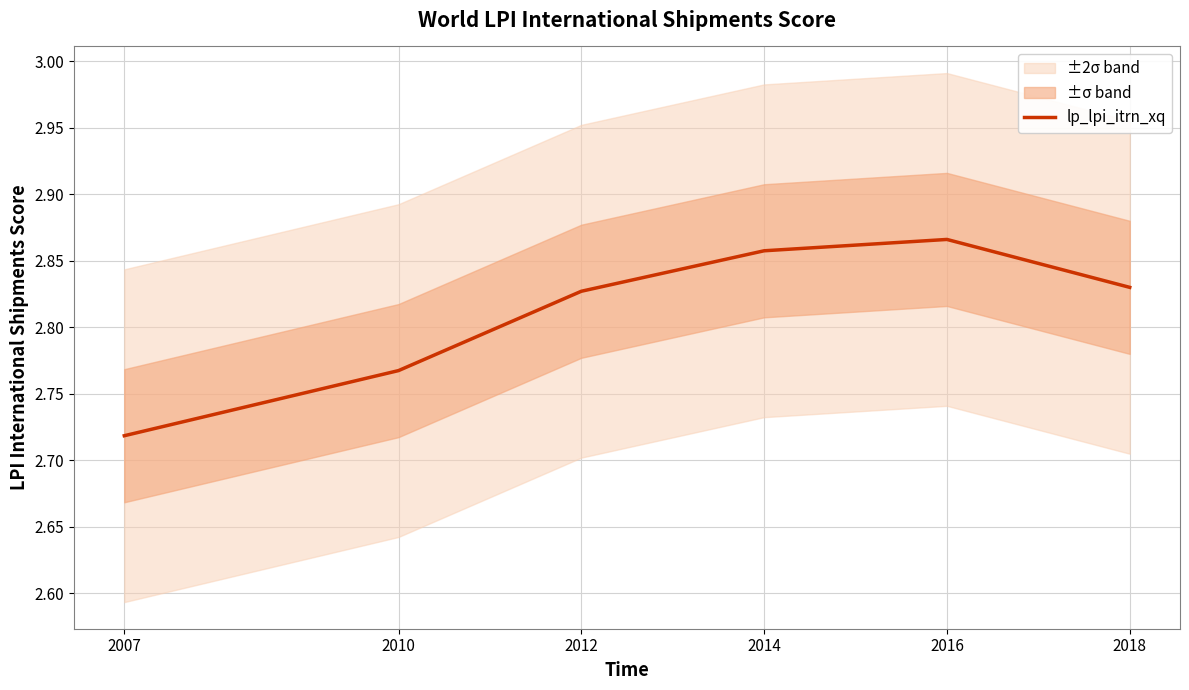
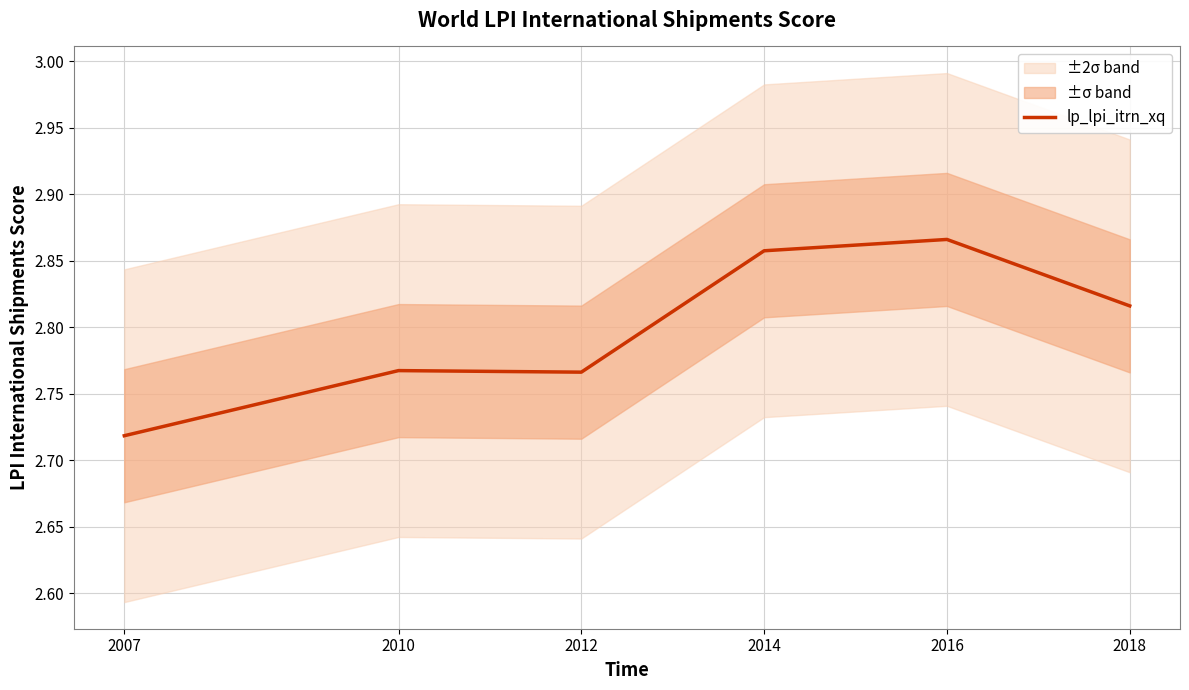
lp_lpi_itrn_xq, 2012: 2.827 -> 2.766
lp_lpi_itrn_xq, 2018: 2.830 -> 2.816
